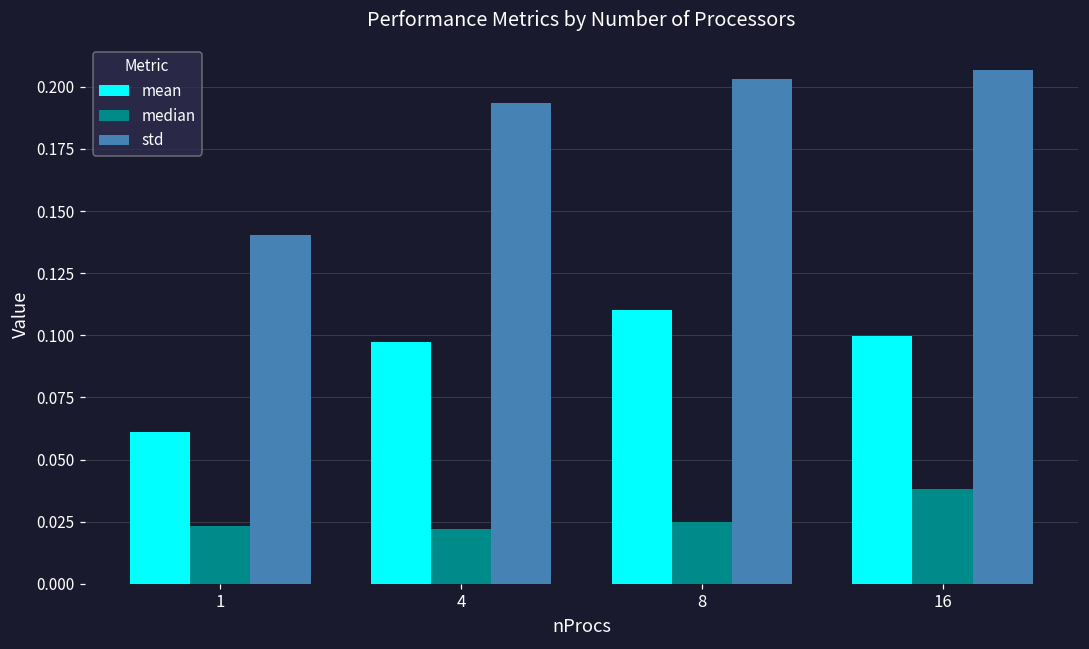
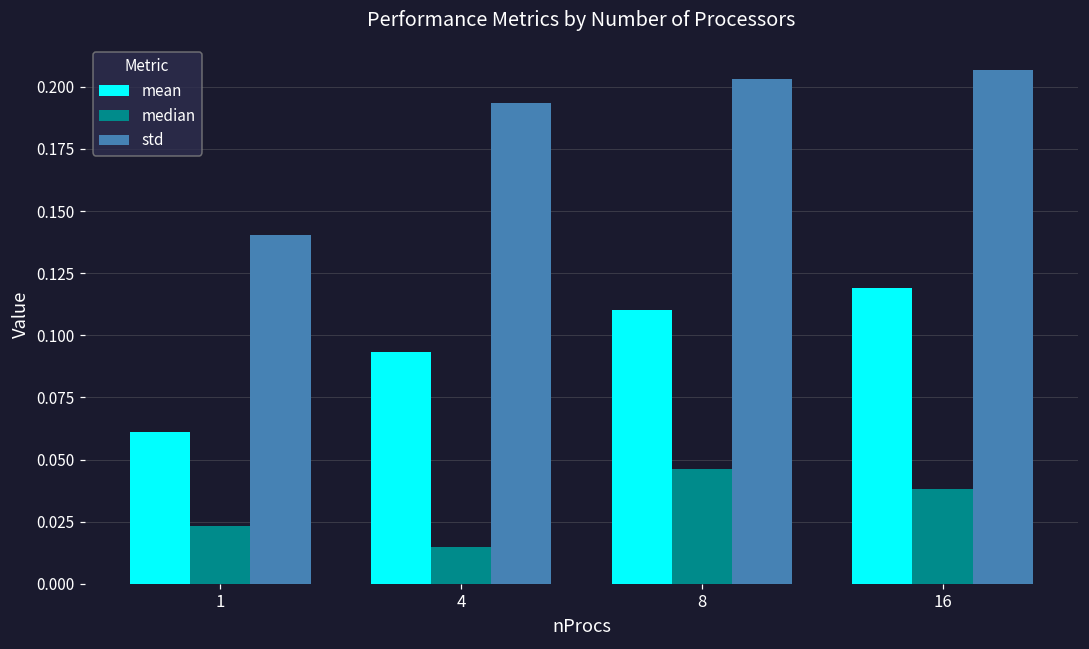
mean, 4: 0.097 -> 0.093
median, 4: 0.022 -> 0.015
median, 8: 0.025 -> 0.046
mean, 16: 0.100 -> 0.119
